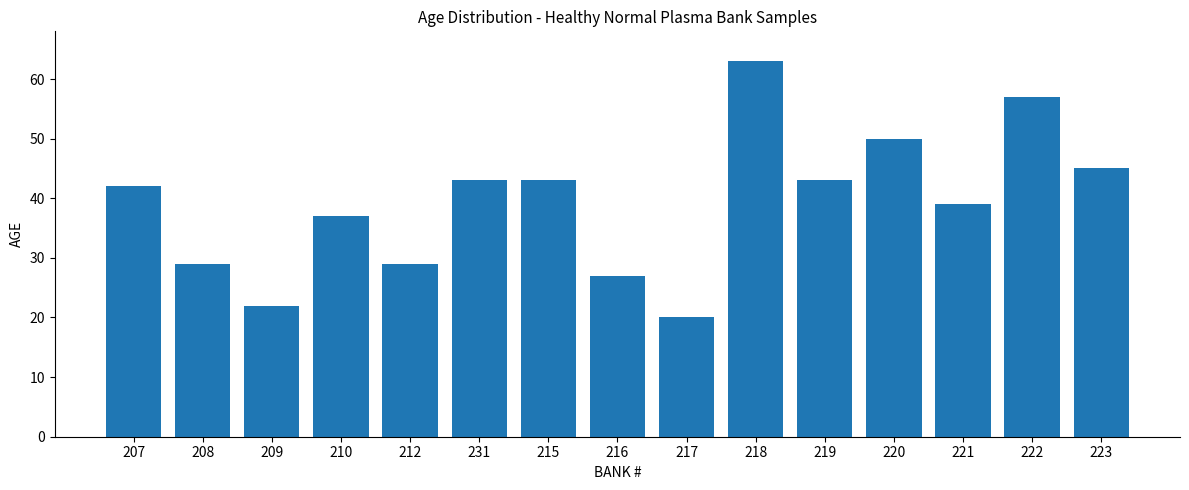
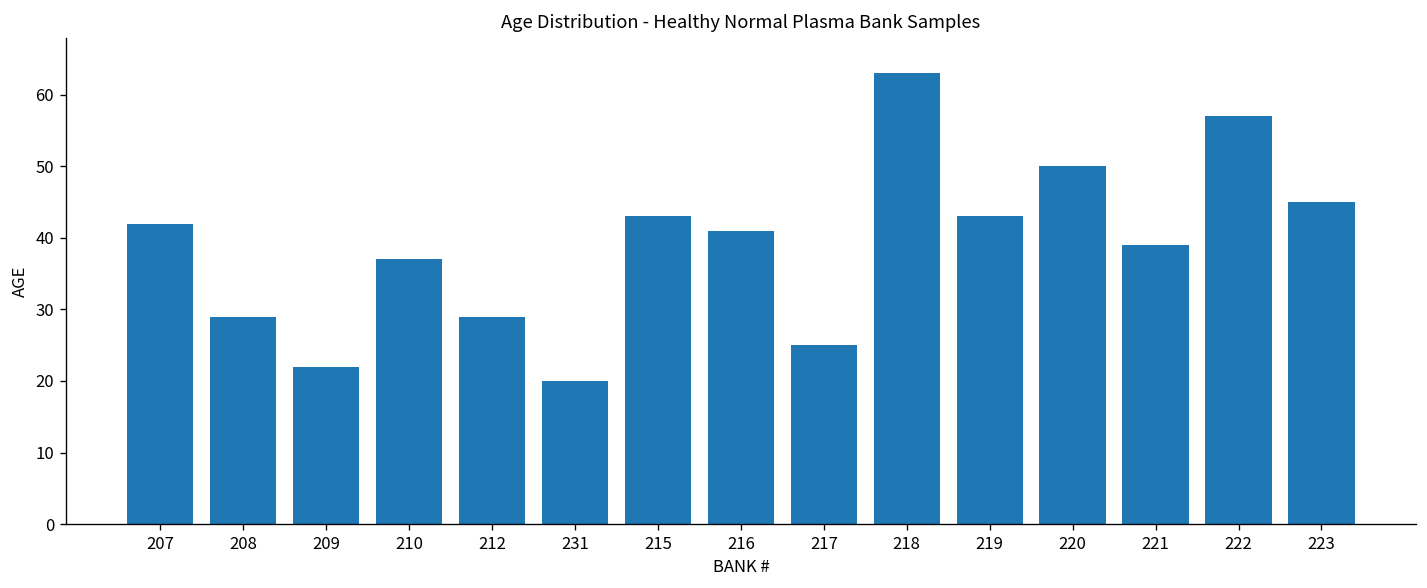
231: 43 -> 20
216: 27 -> 41
217: 20 -> 25
